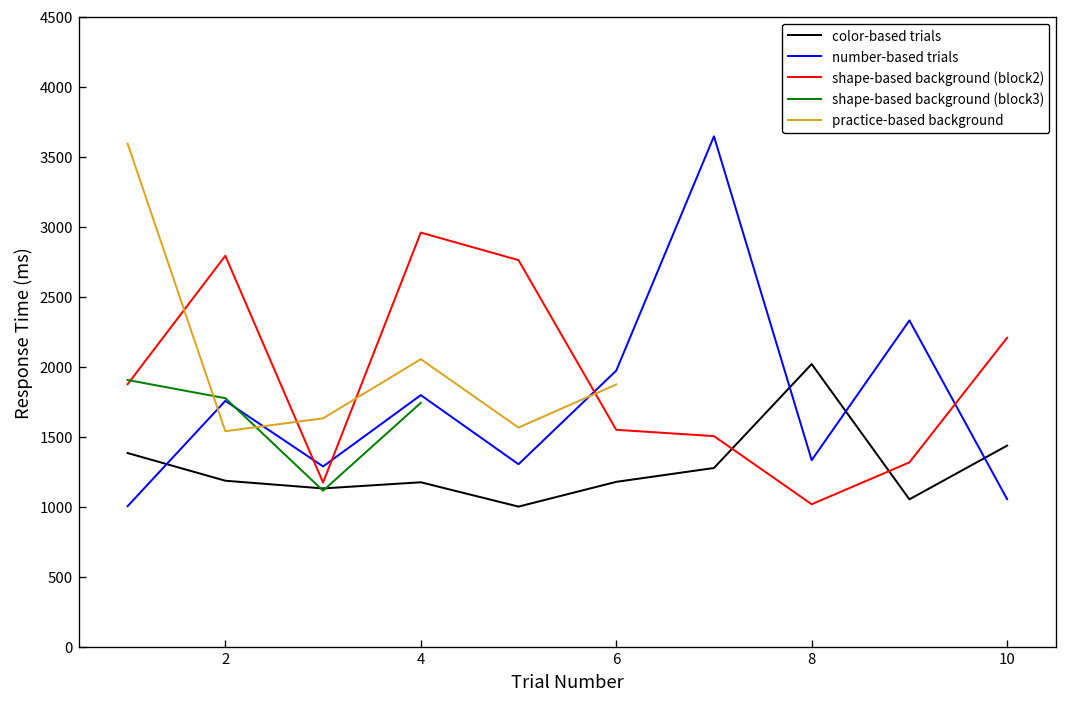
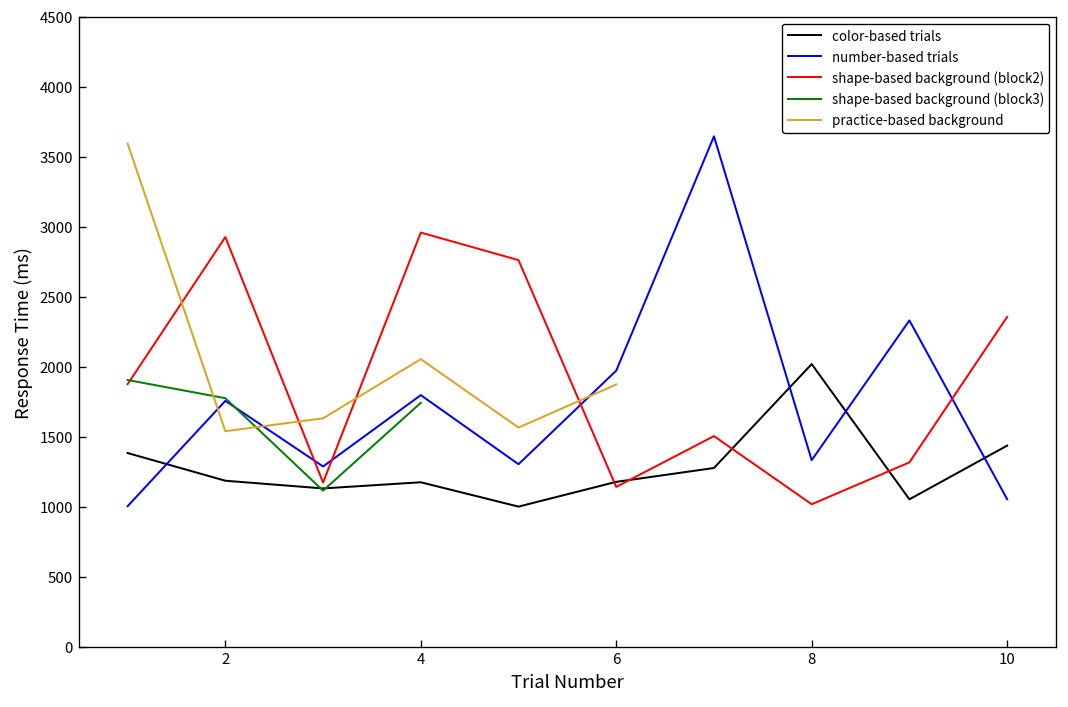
shape-based background (block2), 2: 2790 -> 2930
shape-based background (block2), 6: 1550 -> 1140
shape-based background (block2), 10: 2210 -> 2360
